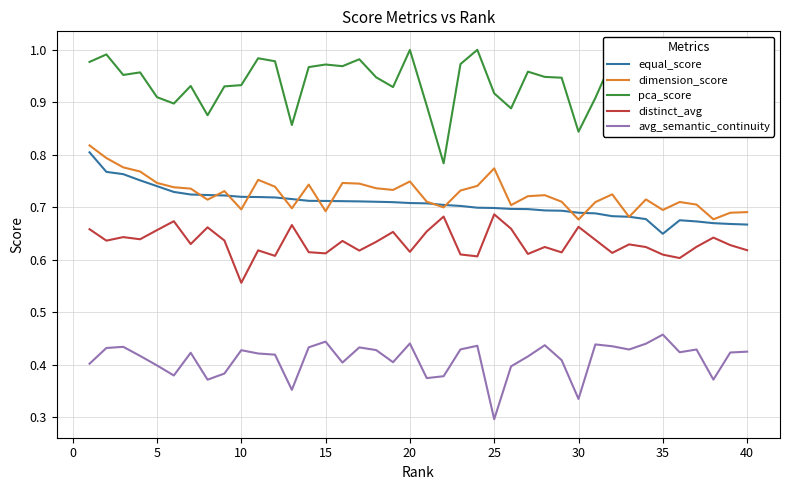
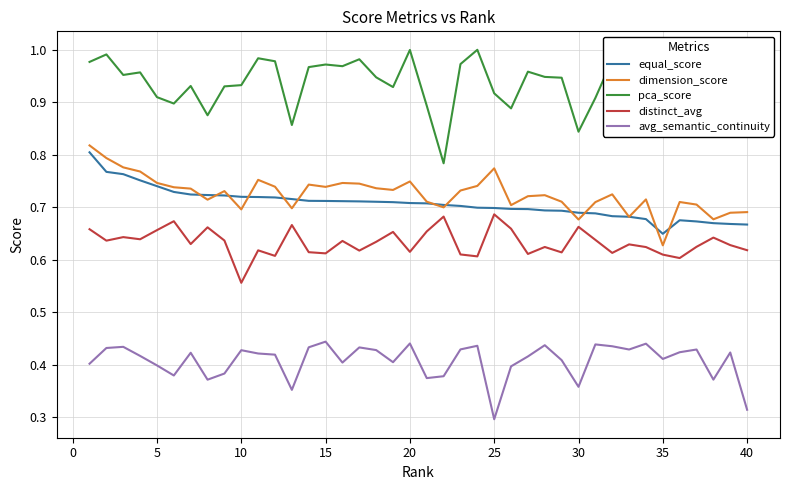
dimension_score, 15: 0.69 -> 0.74
avg_semantic_continuity, 30: 0.33 -> 0.36
dimension_score, 35: 0.69 -> 0.63
avg_semantic_continuity, 35: 0.46 -> 0.41
avg_semantic_continuity, 40: 0.42 -> 0.31
